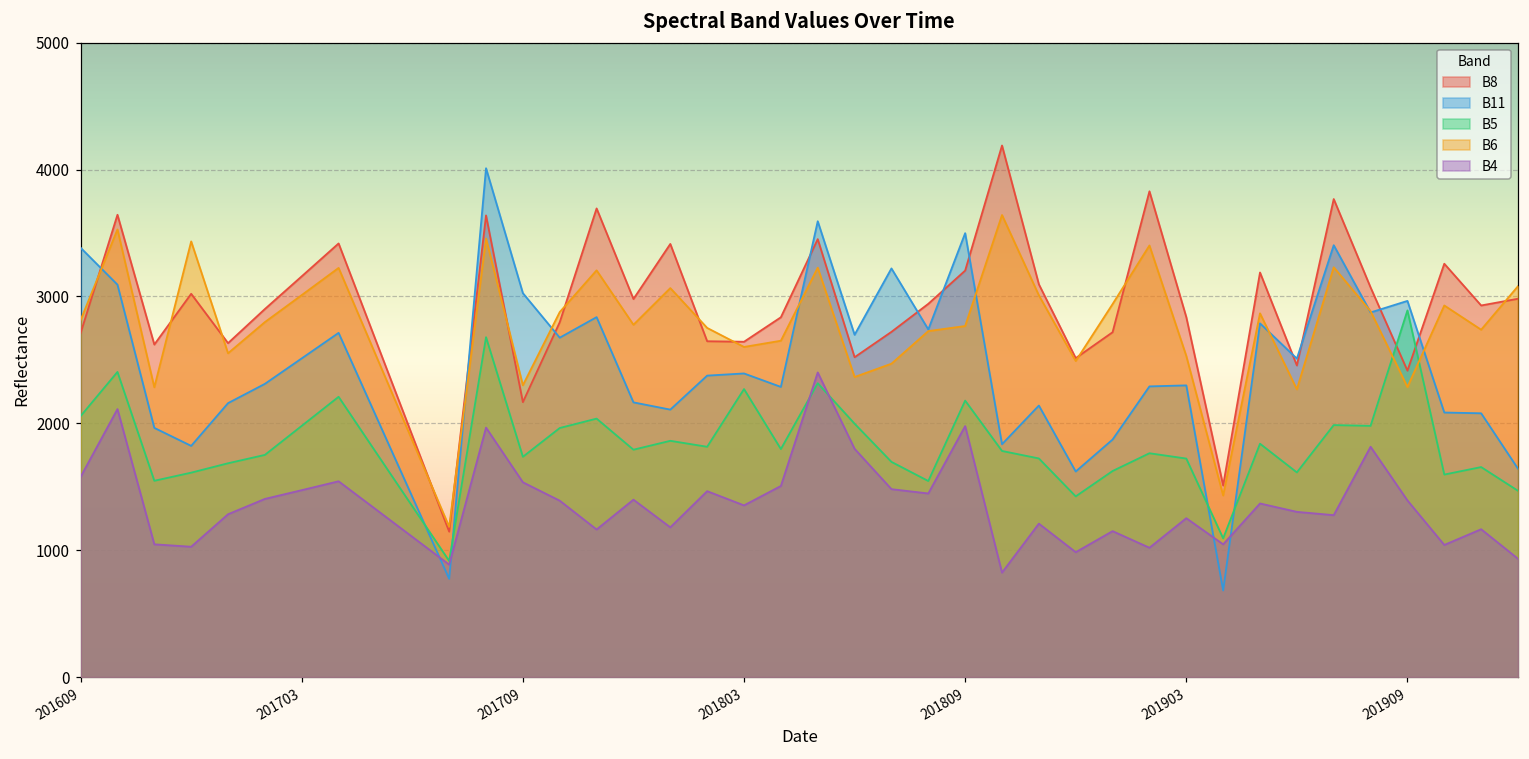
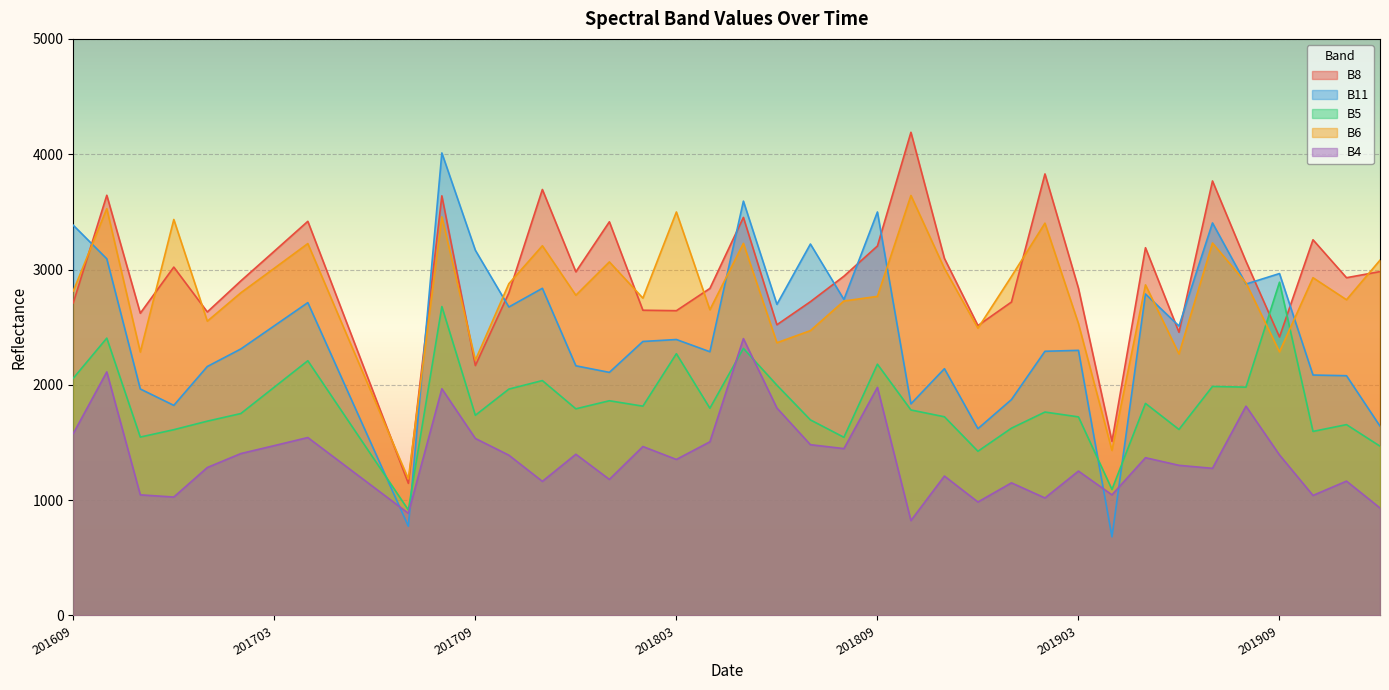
B11, 201709: 3030 -> 3170
B6, 201709: 2300 -> 2210
B6, 201803: 2600 -> 3500
